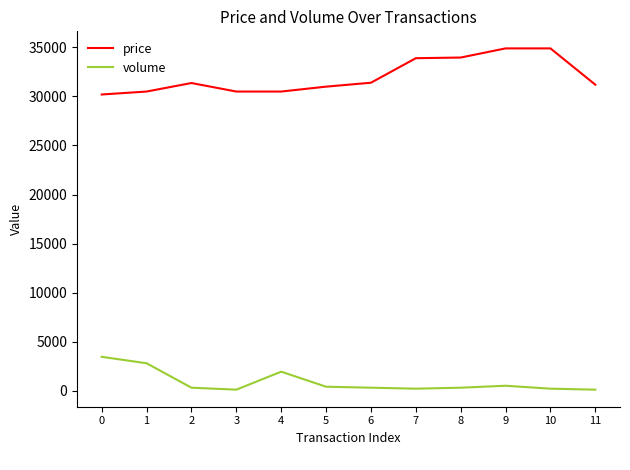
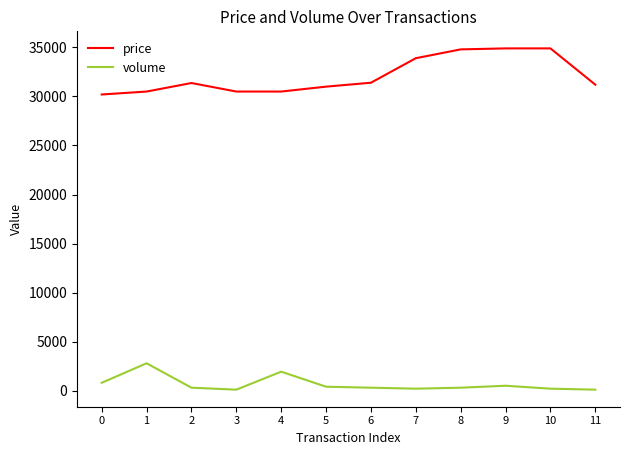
volume, 0: 3000 -> 1000
price, 8: 34000 -> 35000
